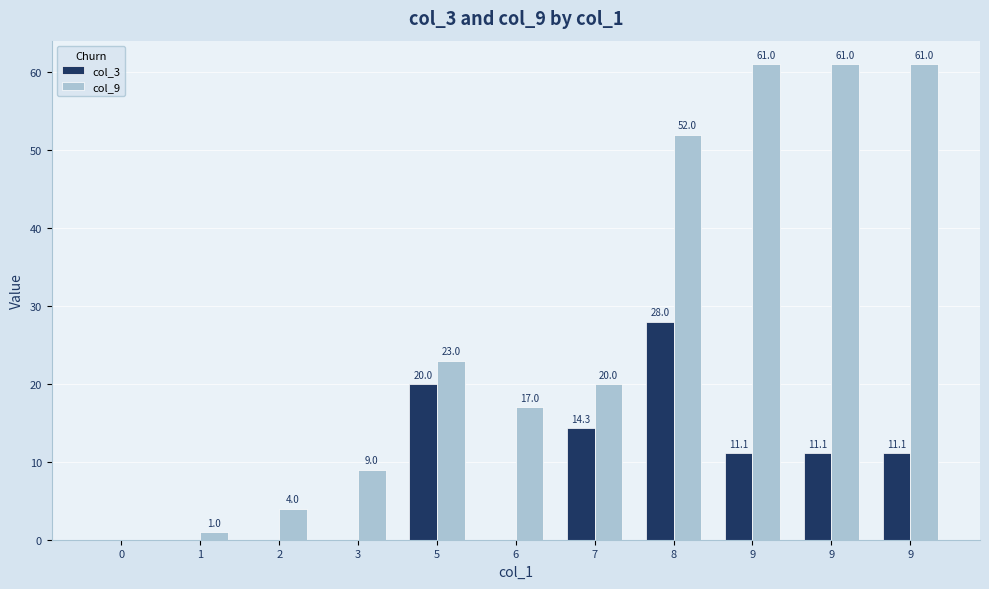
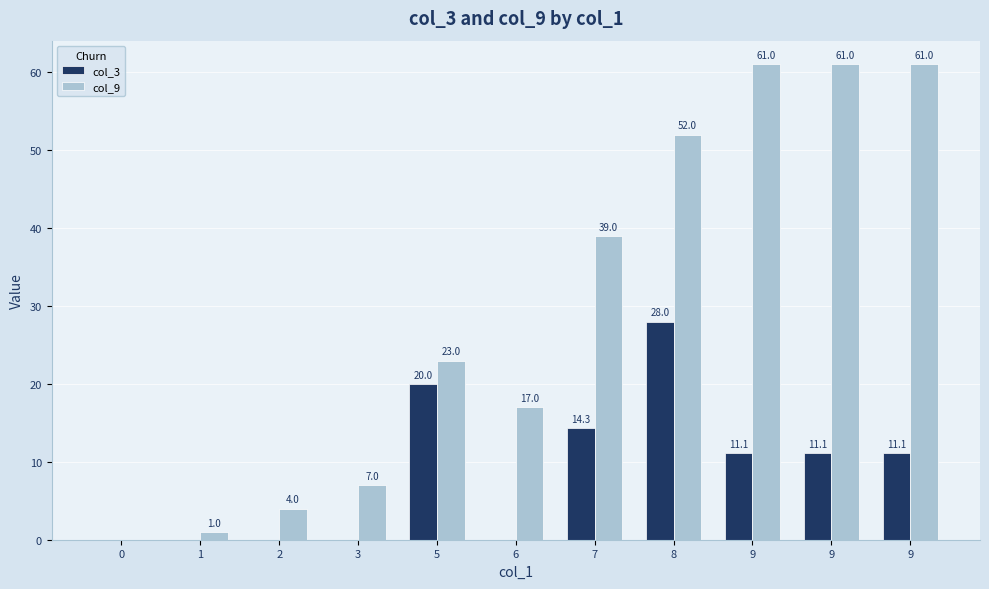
col_9, 3: 9.0 -> 7.0
col_9, 7: 20.0 -> 39.0
